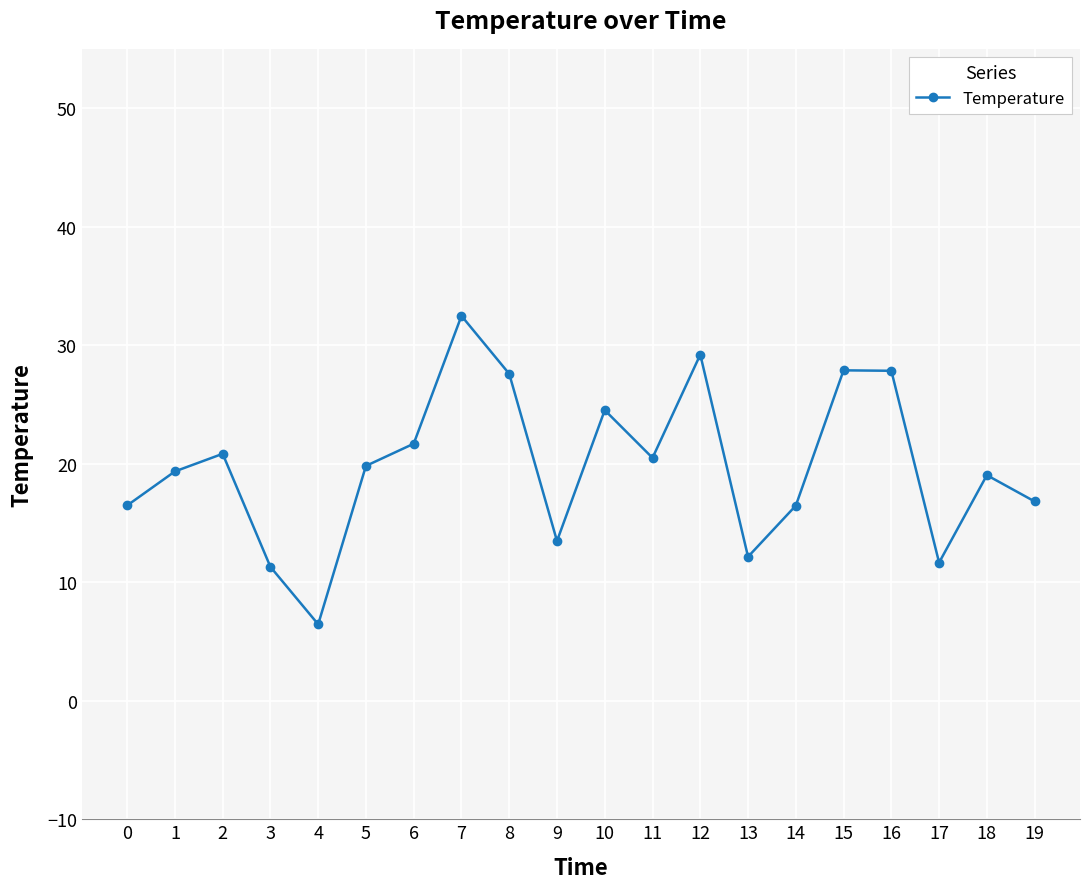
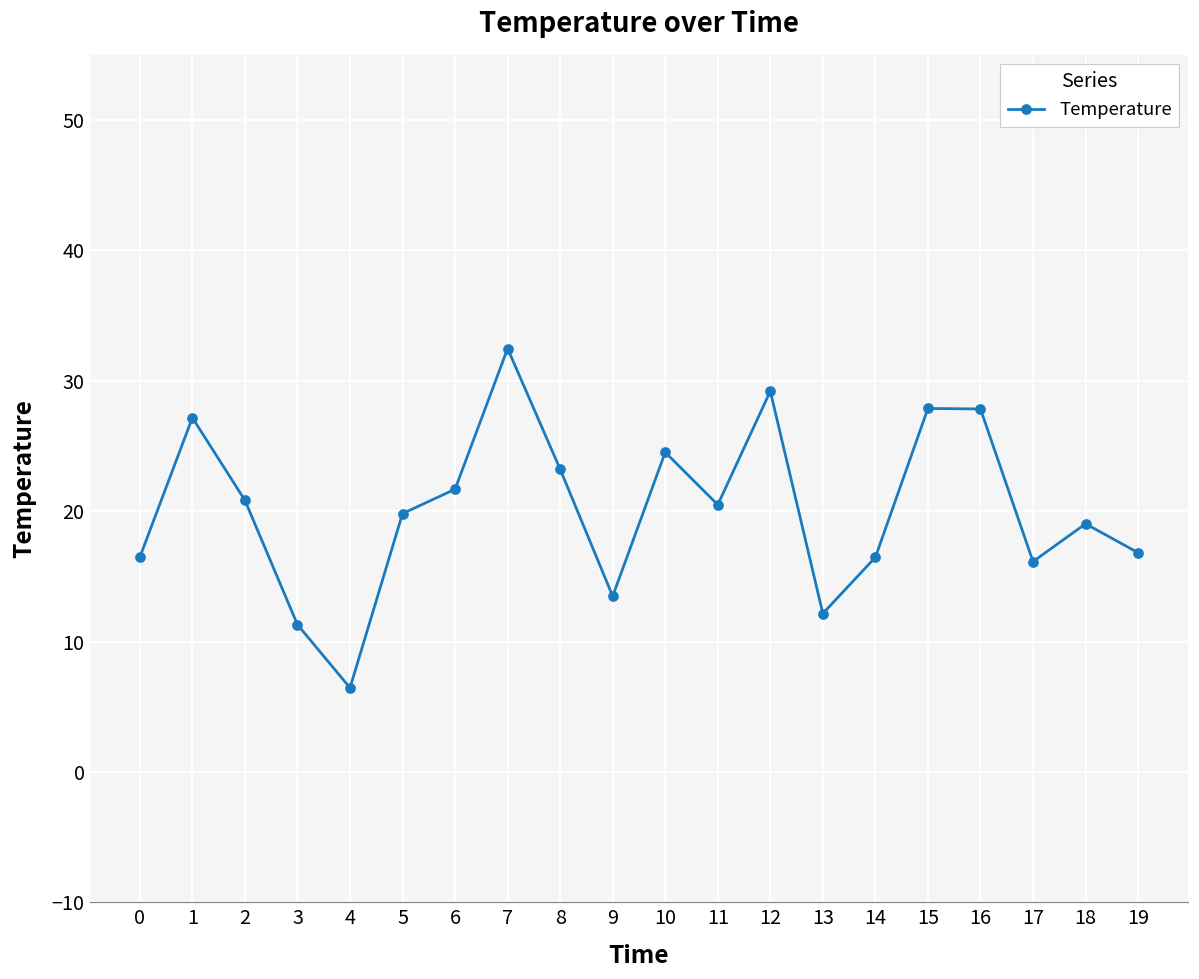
1: 19.3 -> 27.2
8: 27.6 -> 23.2
17: 11.7 -> 16.1
